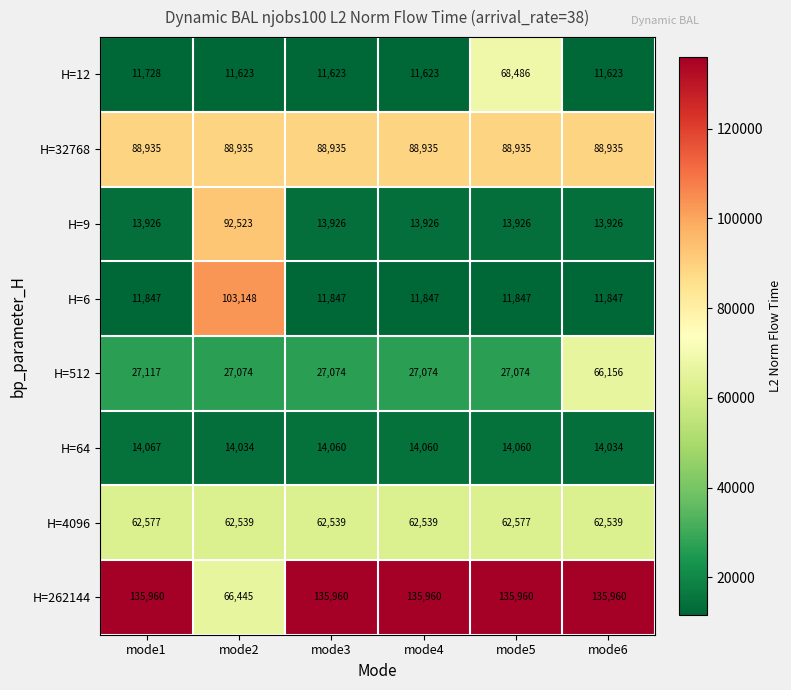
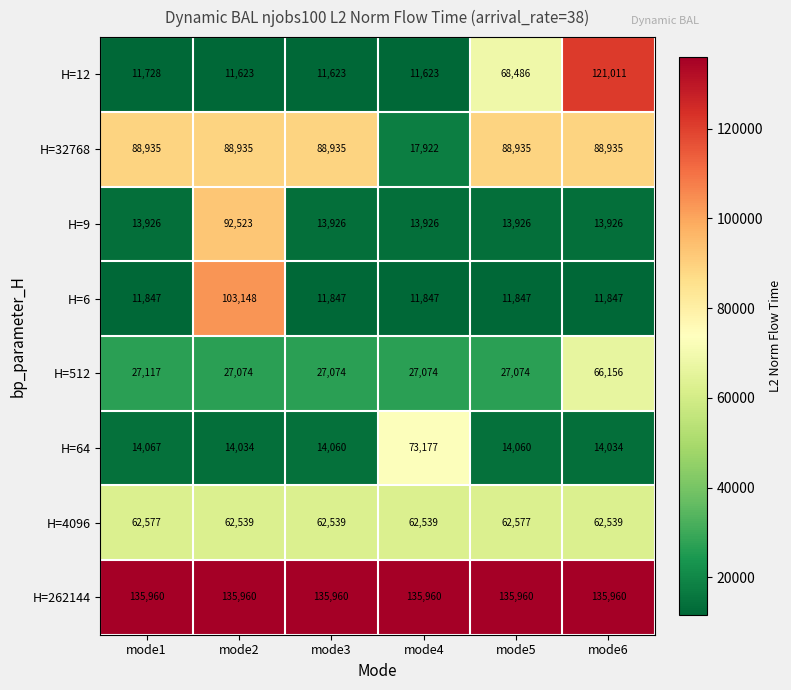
H=12, mode6: 11,623 -> 121,011
H=32768, mode4: 88,935 -> 17,922
H=64, mode4: 14,060 -> 73,177
H=262144, mode2: 66,445 -> 135,960
